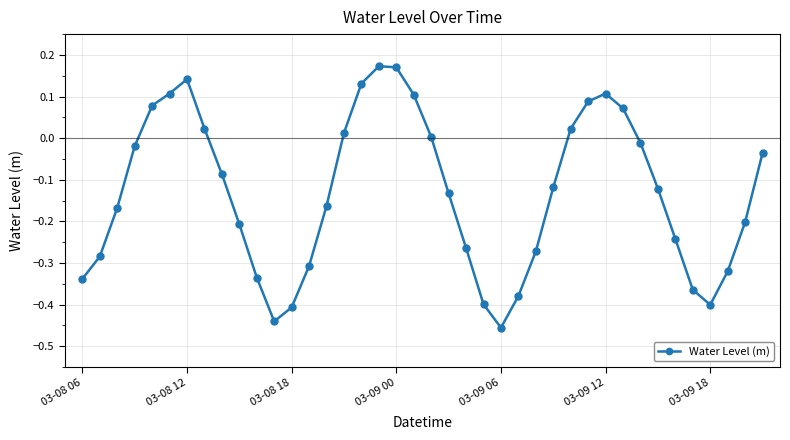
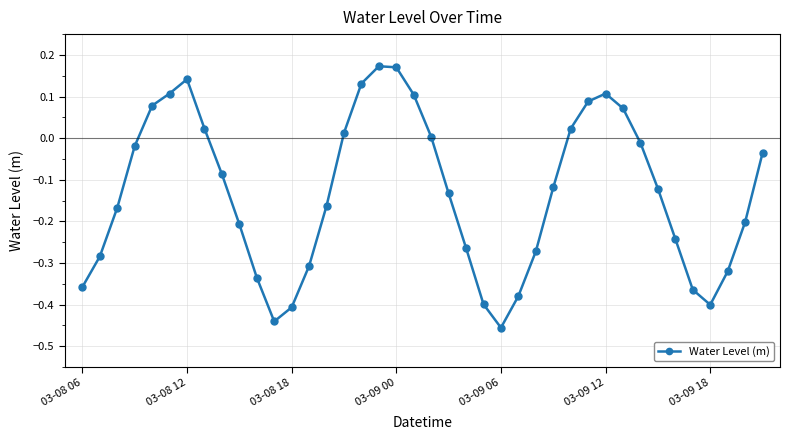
03-08 06: -0.34 -> -0.36
